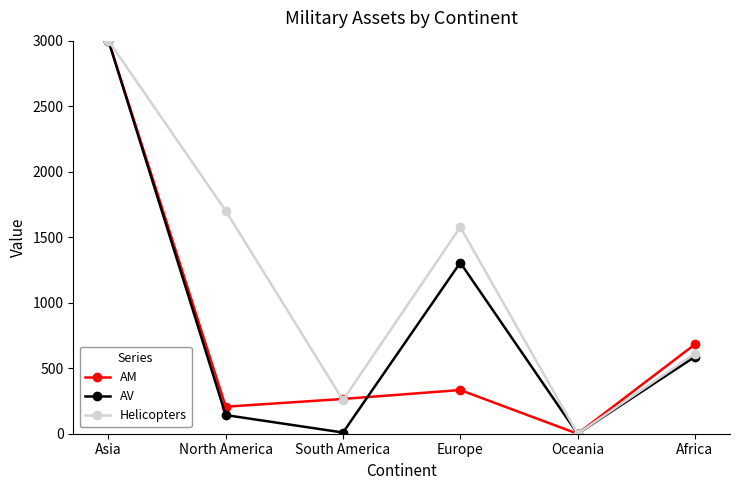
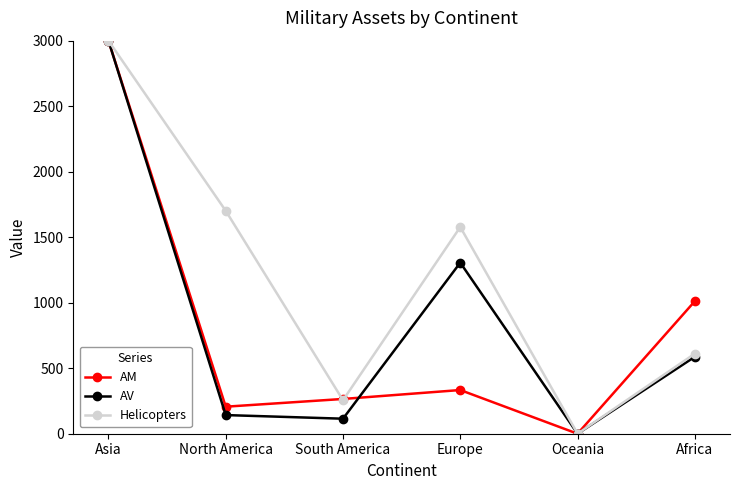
AV, South America: 10 -> 110
AM, Africa: 680 -> 1010
